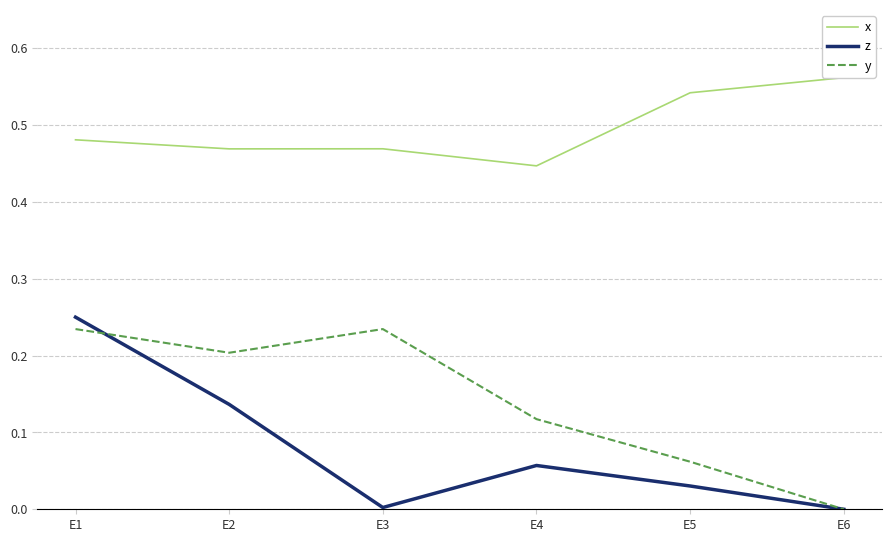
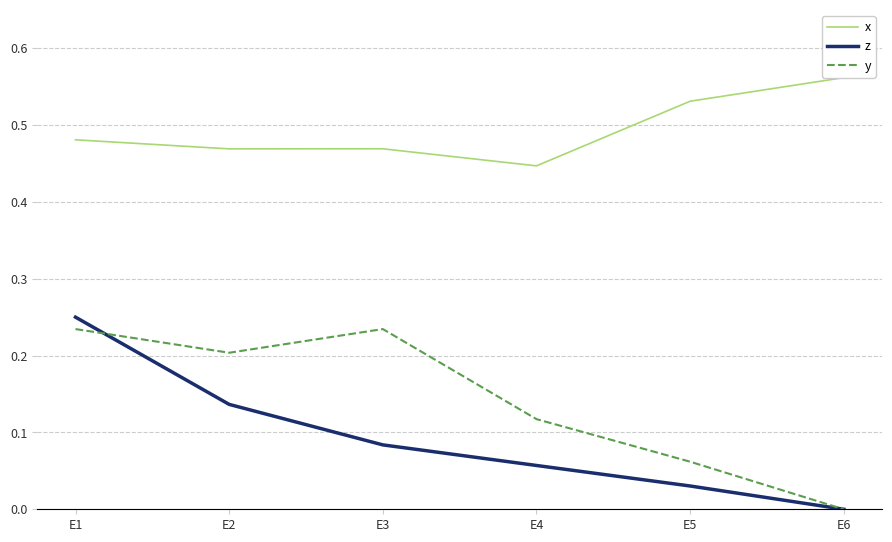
z, E3: 0.00 -> 0.08
x, E5: 0.54 -> 0.53
